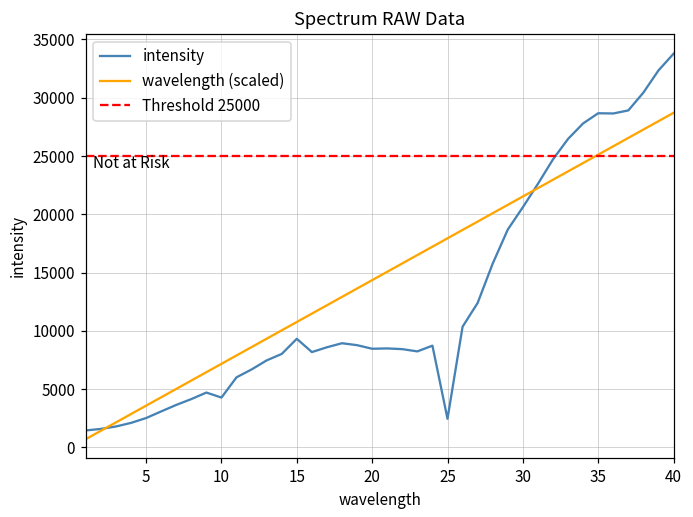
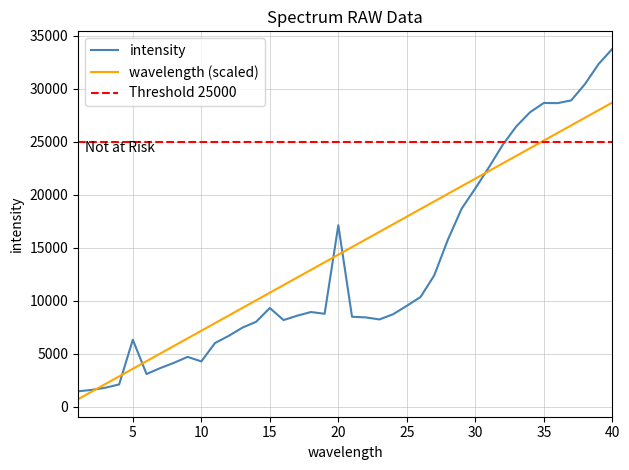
intensity, 5: 2500 -> 6300
intensity, 20: 8500 -> 17100
intensity, 25: 2500 -> 9500
